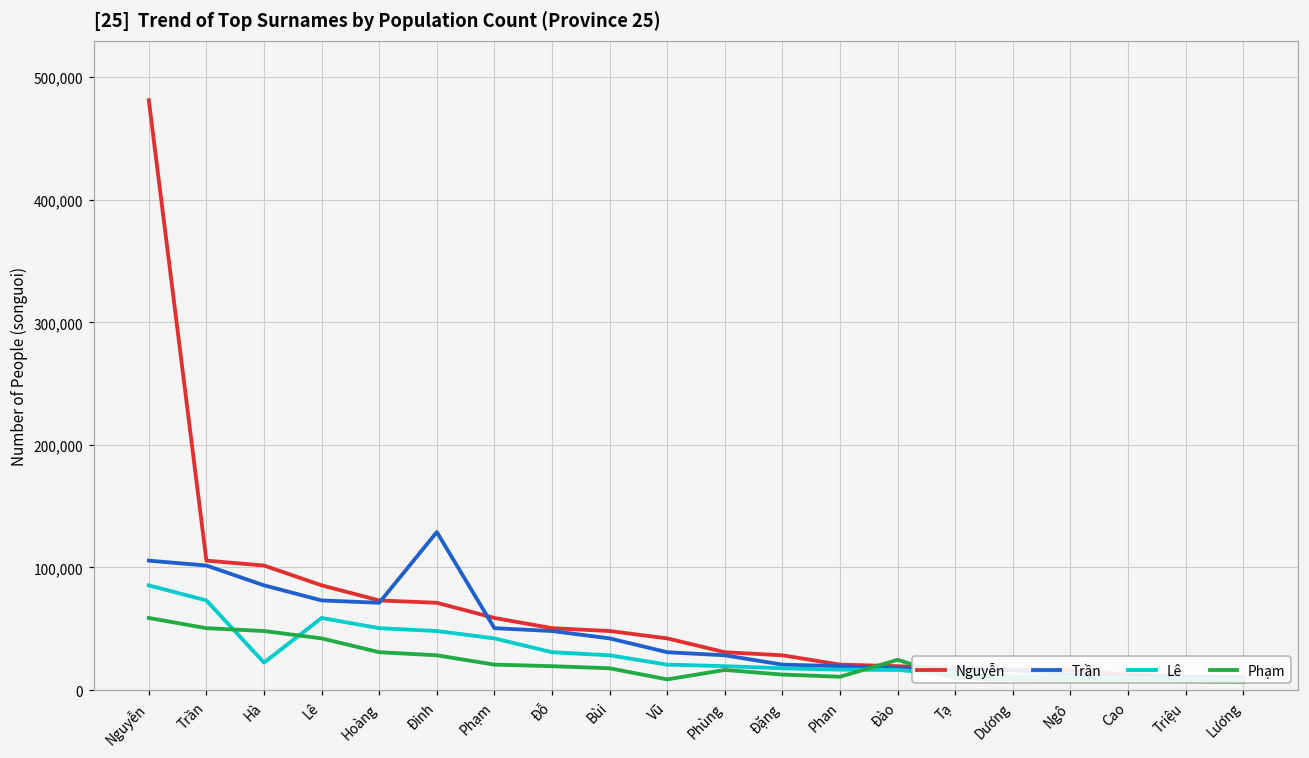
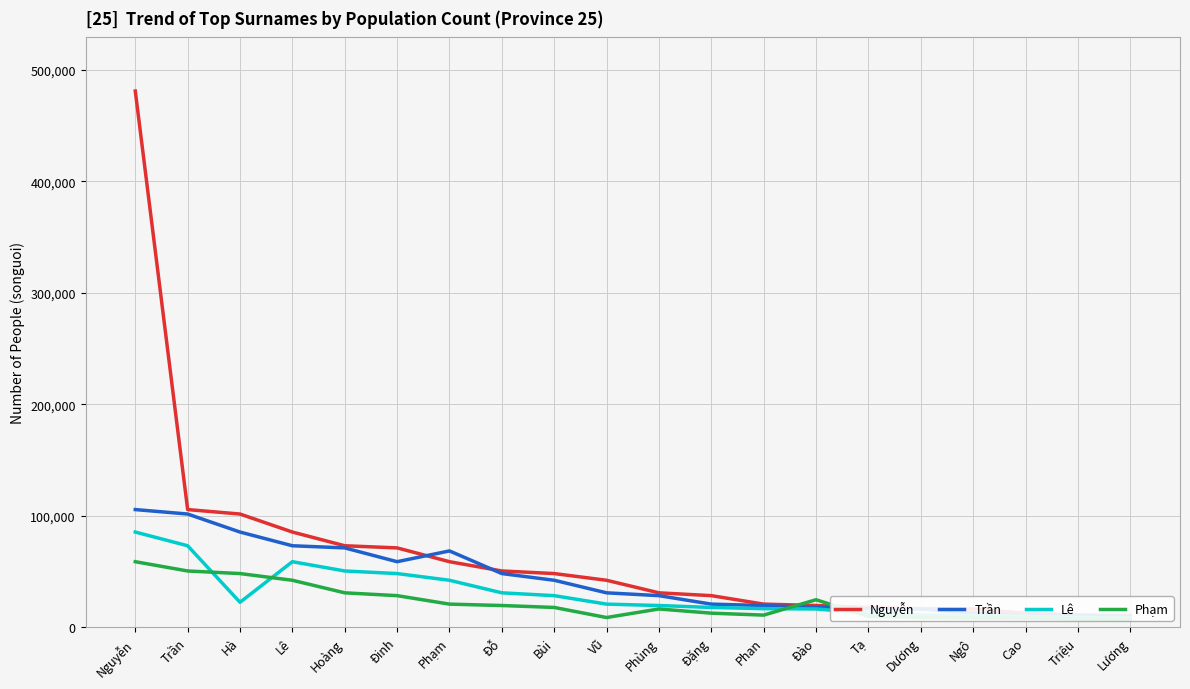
Trần, Đinh: 129,000 -> 59,000
Trần, Phạm: 50,000 -> 68,000
